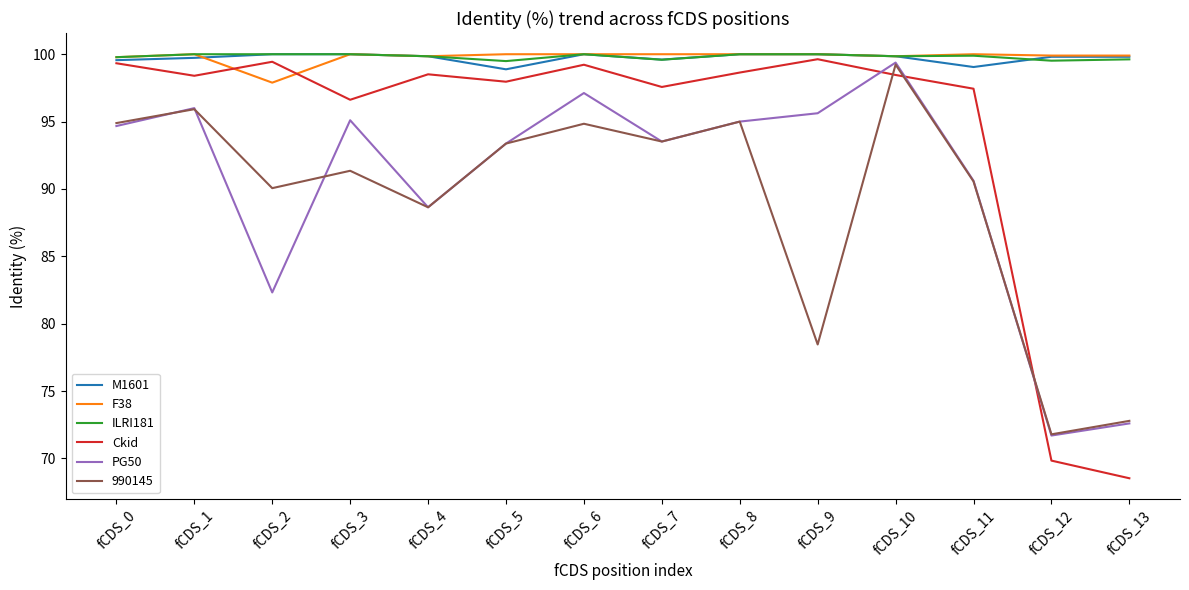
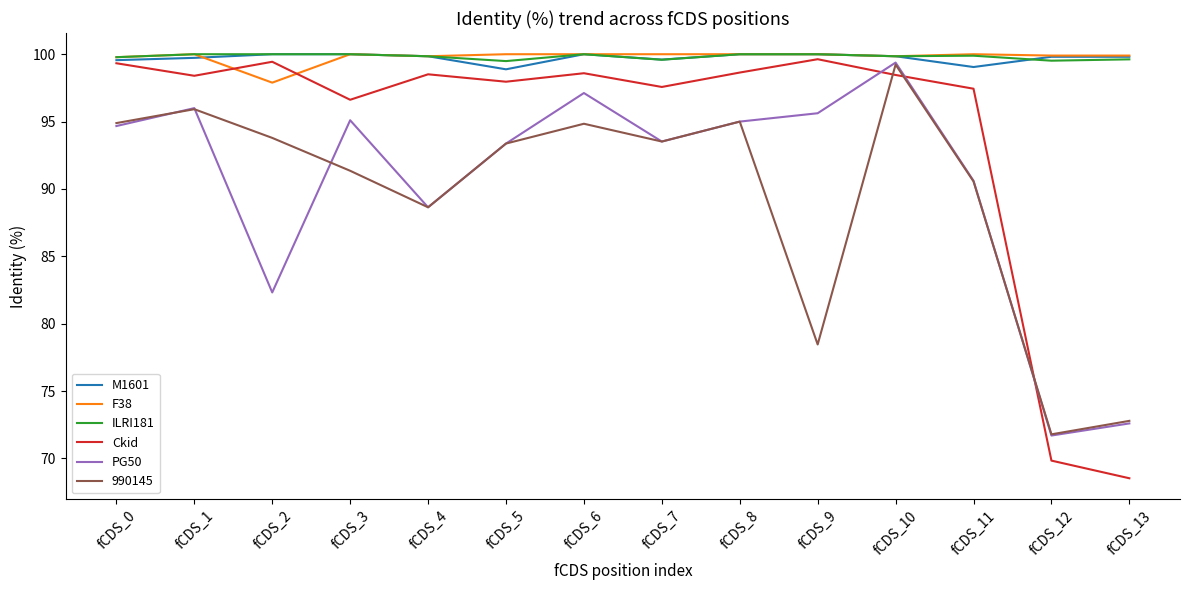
990145, fCDS_2: 90.1 -> 93.8
Ckid, fCDS_6: 99.2 -> 98.6
